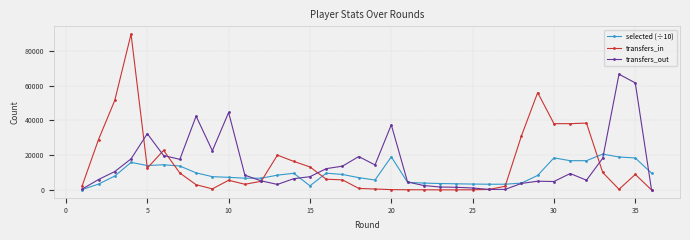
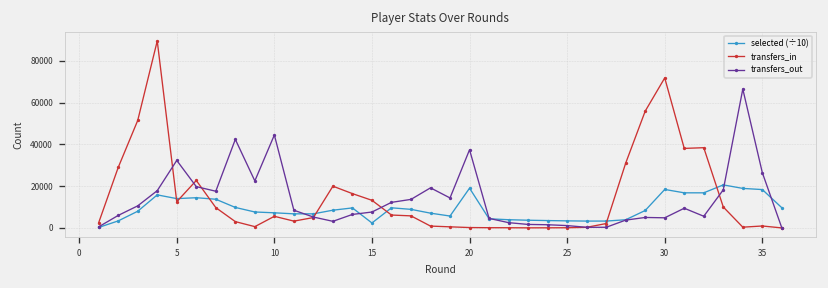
transfers_in, 30: 38000 -> 72000
transfers_in, 35: 9000 -> 1000
transfers_out, 35: 62000 -> 26000
